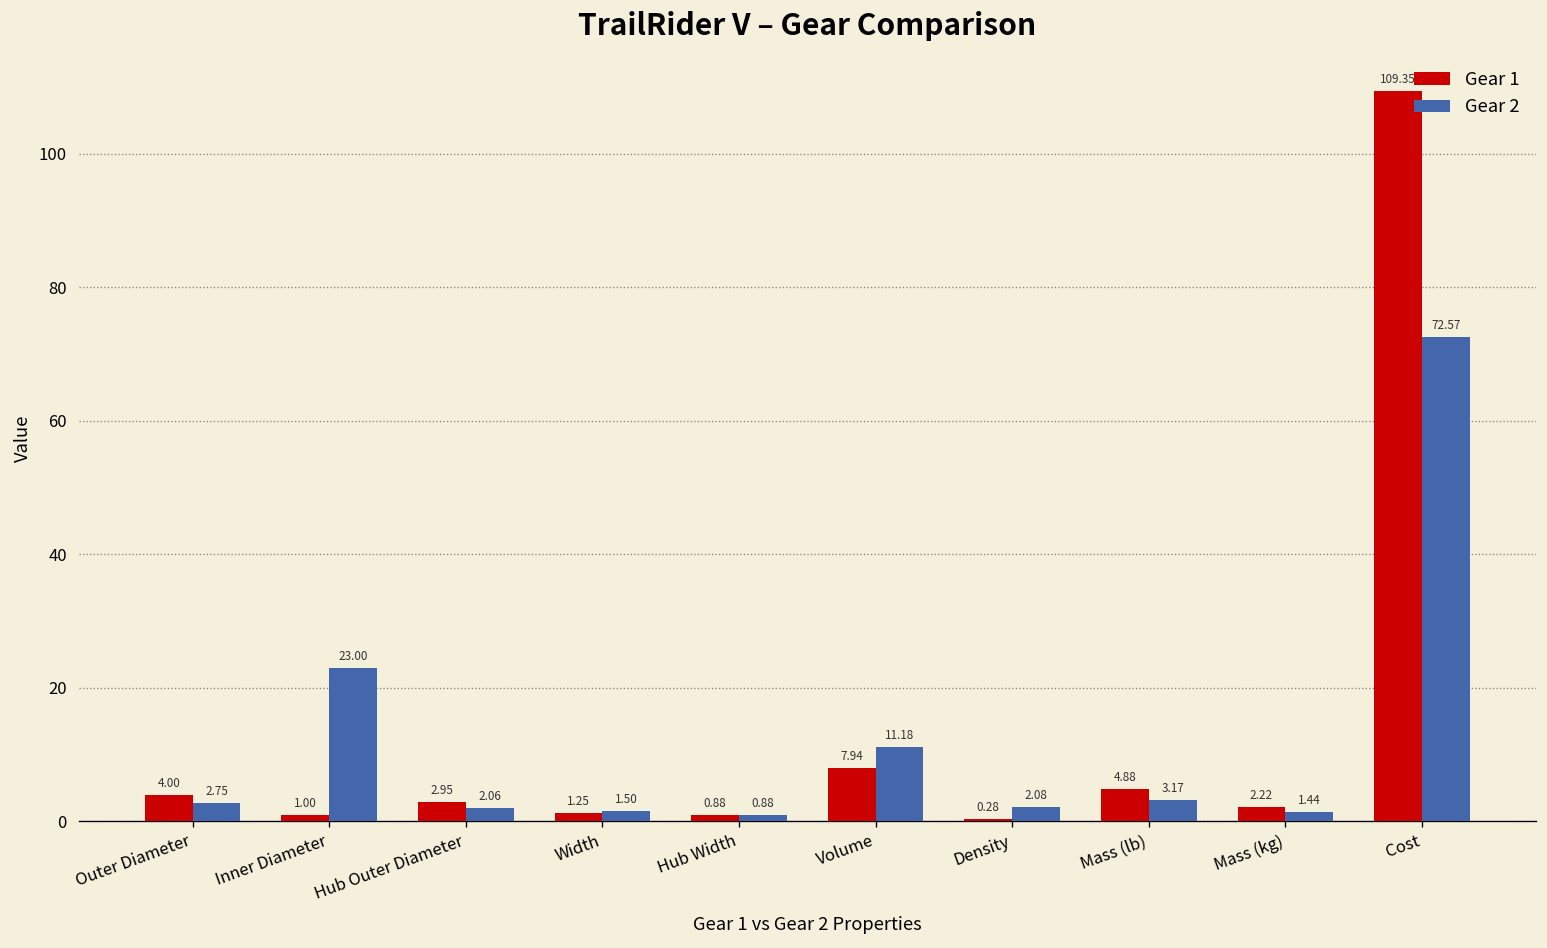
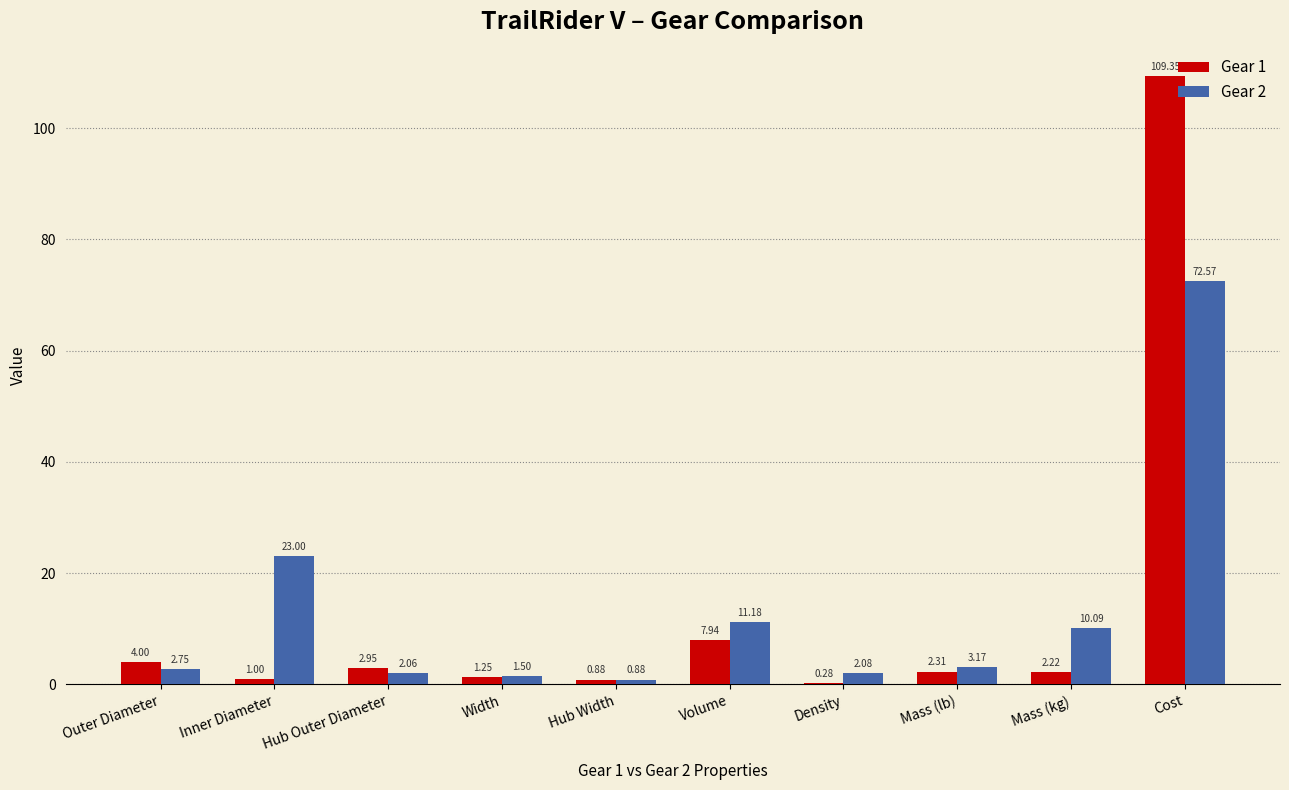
Gear 1, Mass (lb): 4.88 -> 2.31
Gear 2, Mass (kg): 1.44 -> 10.09
